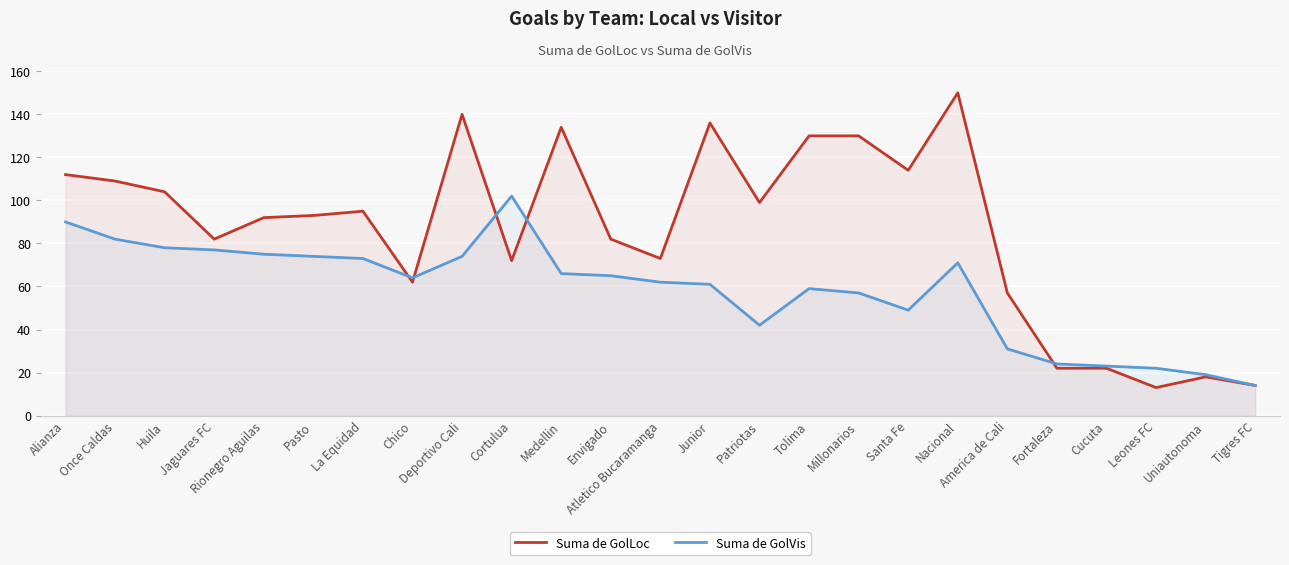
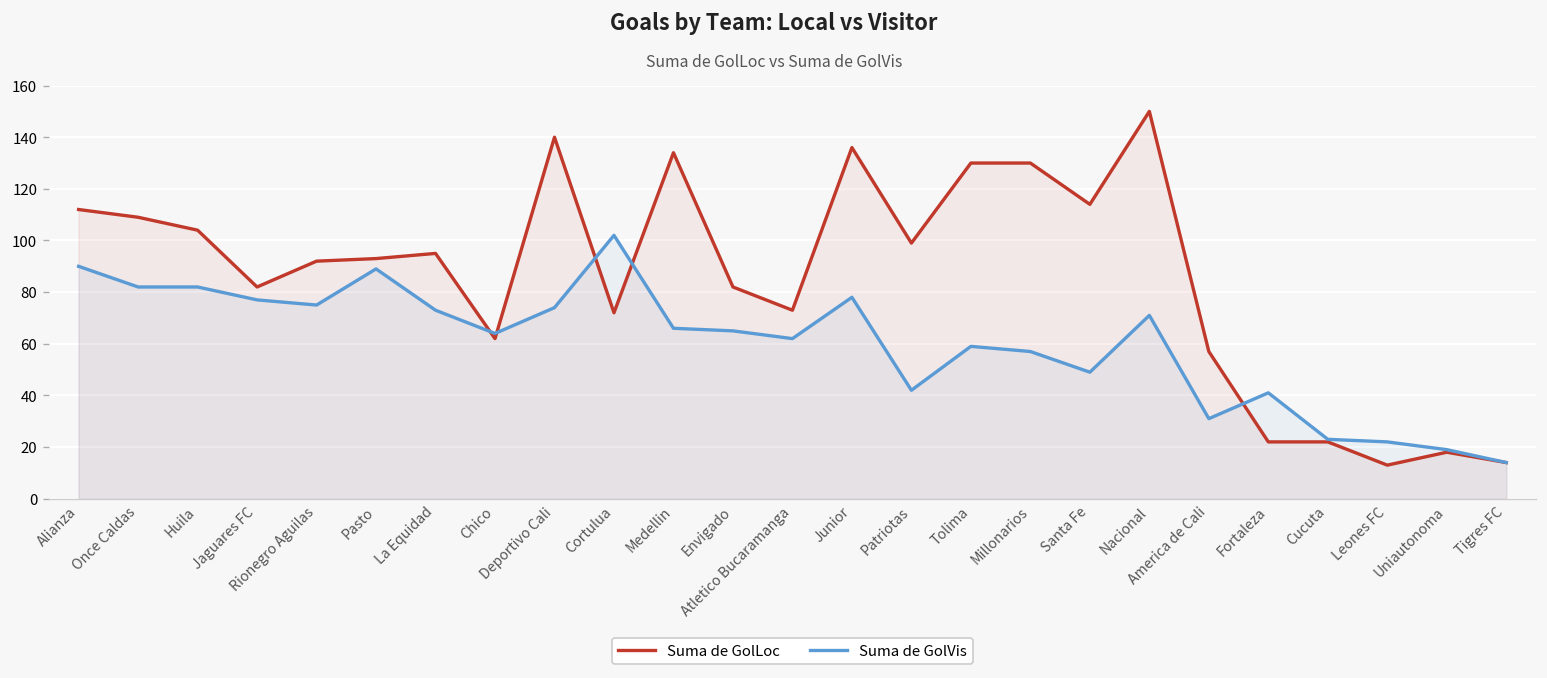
Suma de GolVis, Huila: 78 -> 82
Suma de GolVis, Pasto: 74 -> 89
Suma de GolVis, Junior: 61 -> 78
Suma de GolVis, Fortaleza: 24 -> 41
